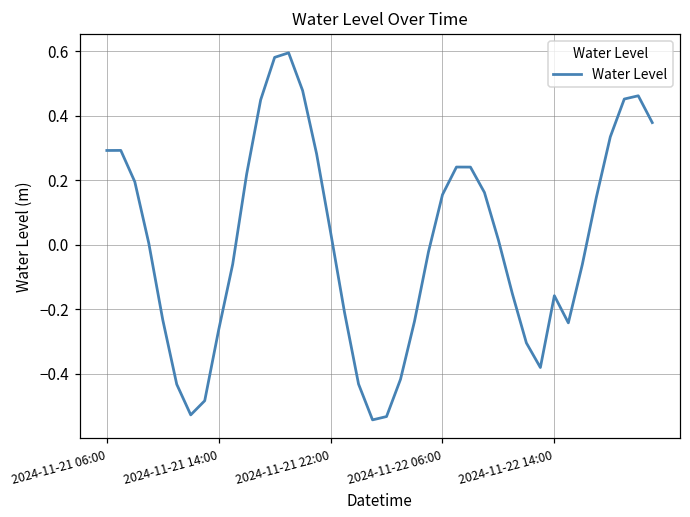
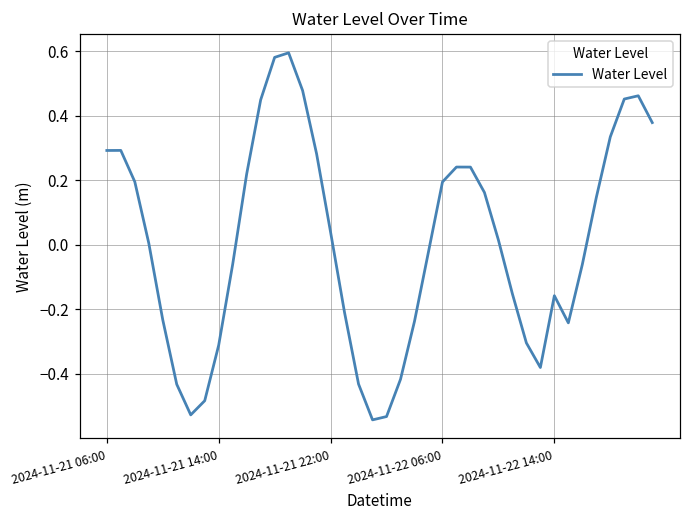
2024-11-21 14:00: -0.26 -> -0.31
2024-11-22 06:00: 0.16 -> 0.19
